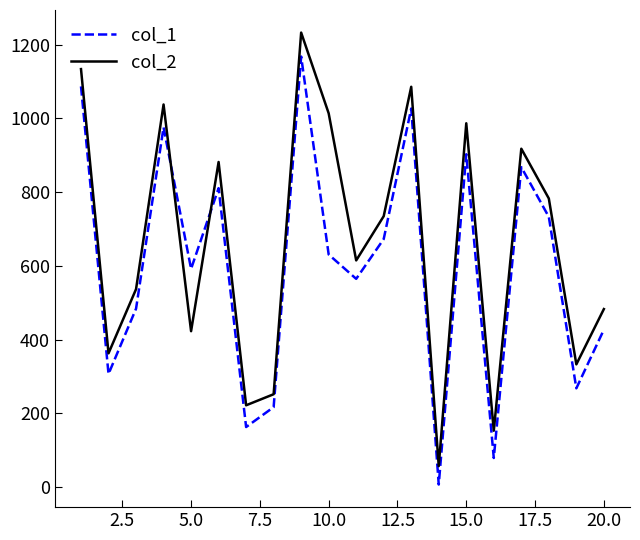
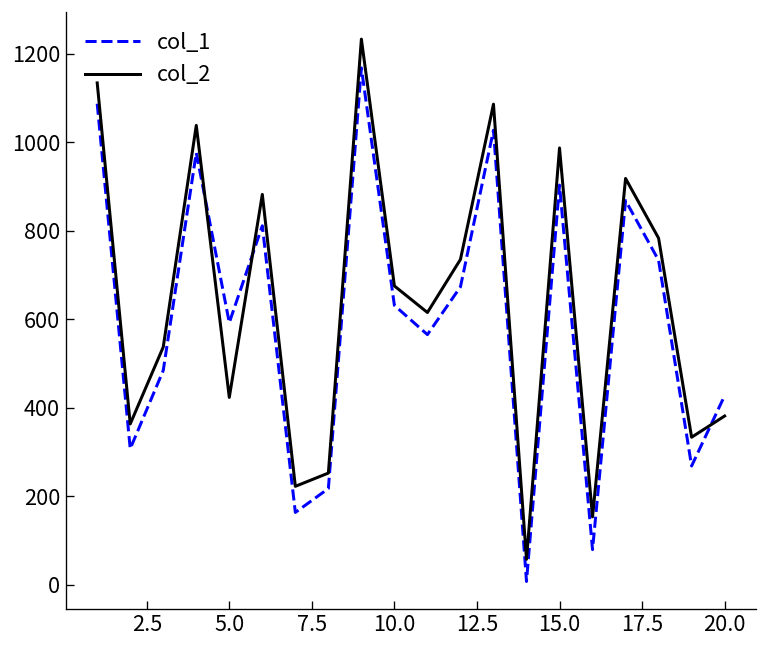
col_2, 10.0: 1010 -> 680
col_2, 20.0: 480 -> 380
